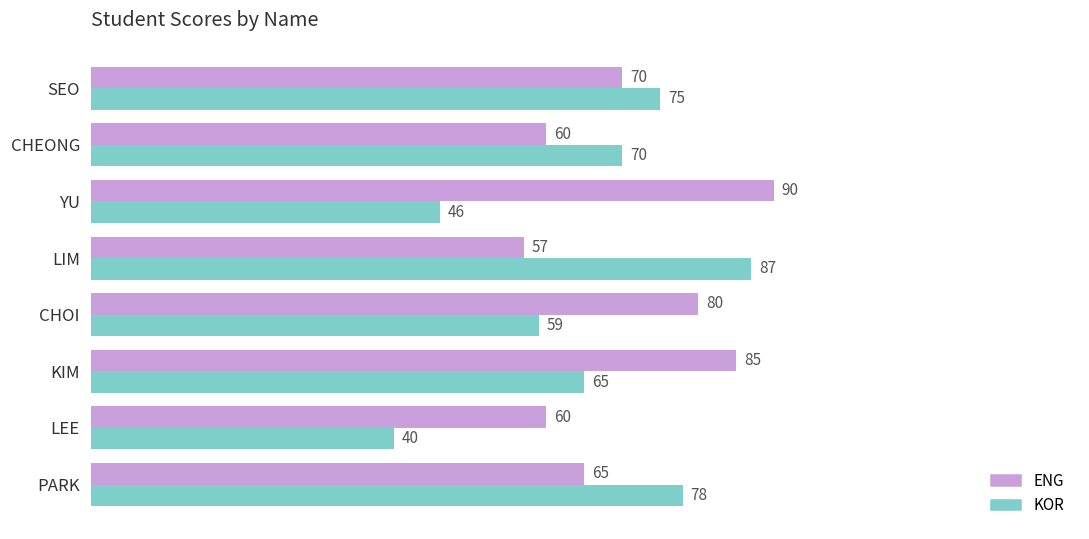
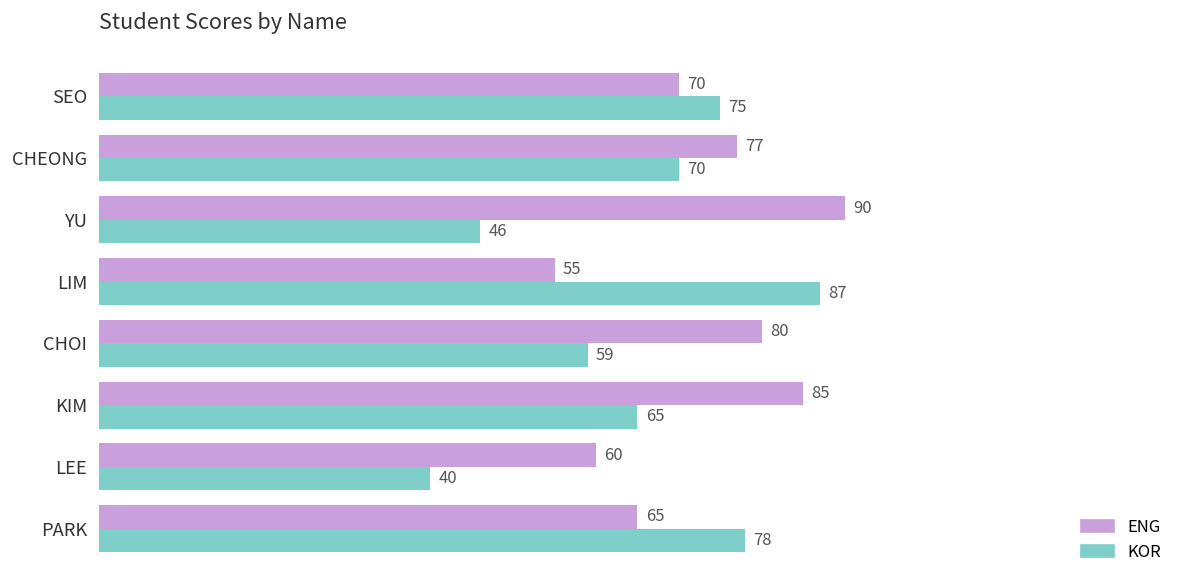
ENG, CHEONG: 60 -> 77
ENG, LIM: 57 -> 55
